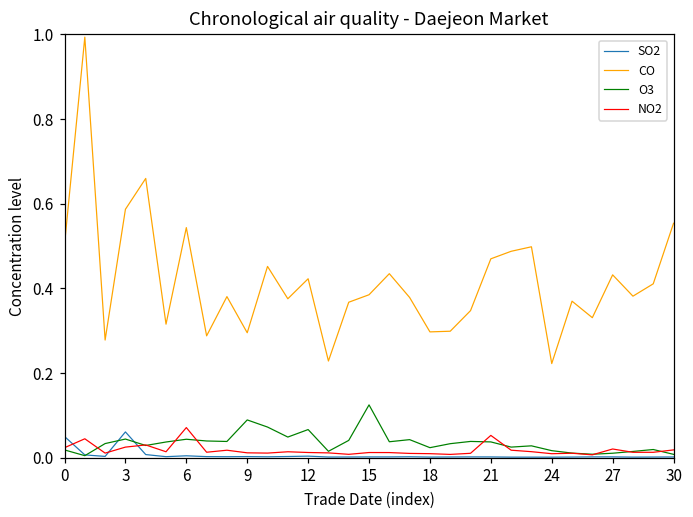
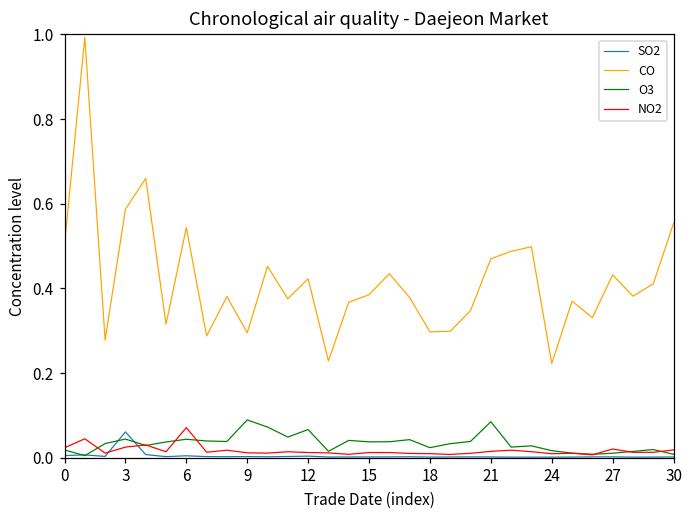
SO2, 0: 0.05 -> 0.01
O3, 15: 0.12 -> 0.04
O3, 21: 0.04 -> 0.09
NO2, 21: 0.05 -> 0.02
